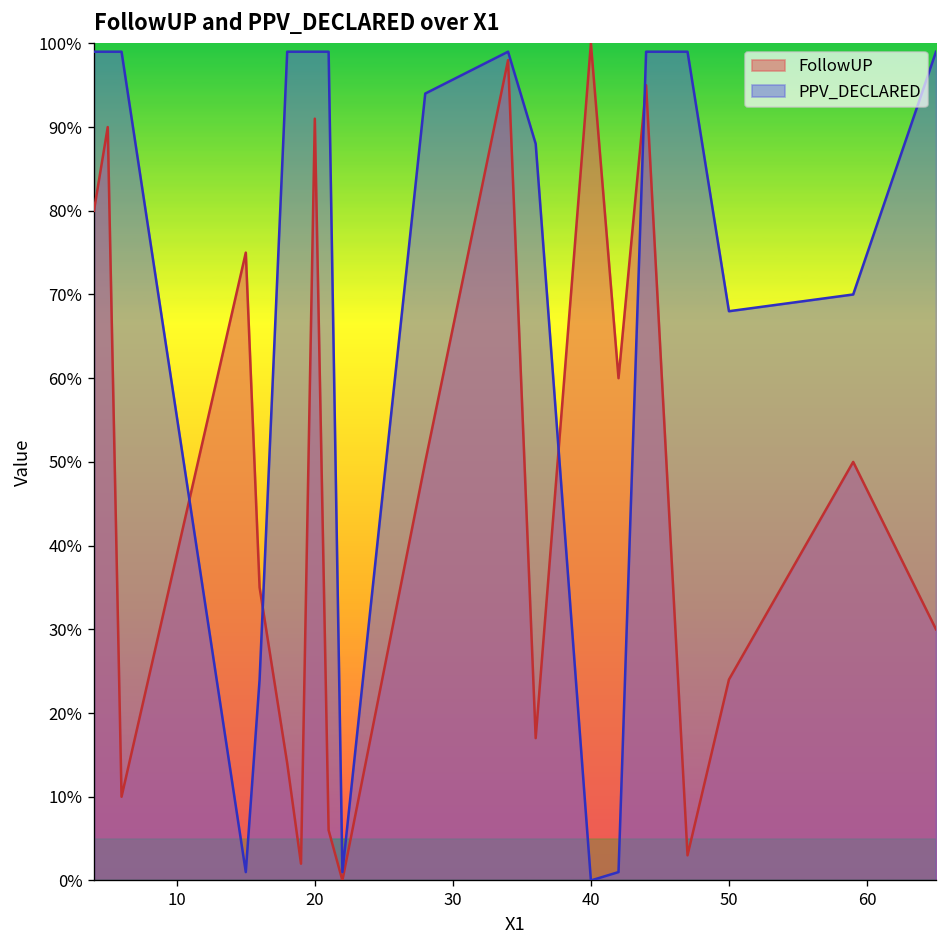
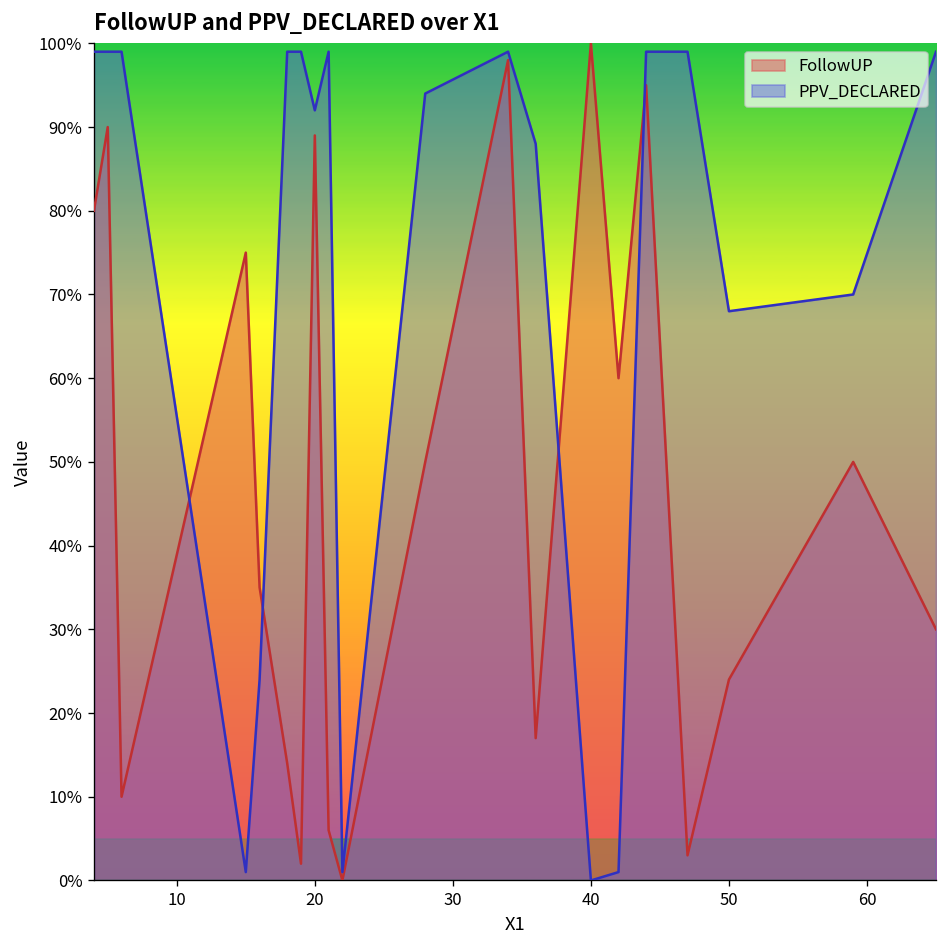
FollowUP, 20: 91% -> 89%
PPV_DECLARED, 20: 99% -> 92%
